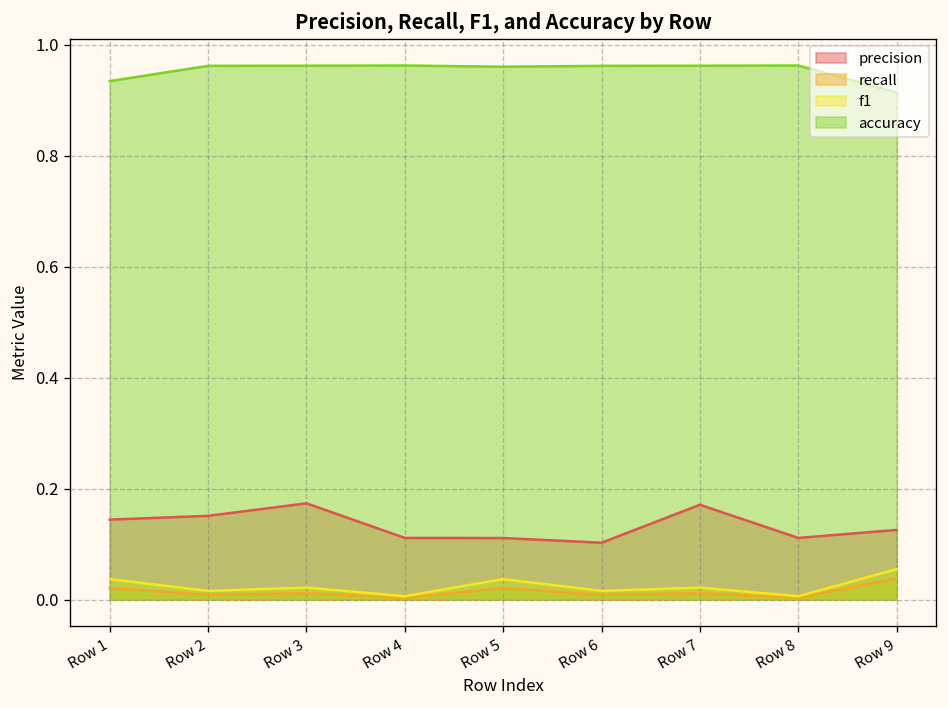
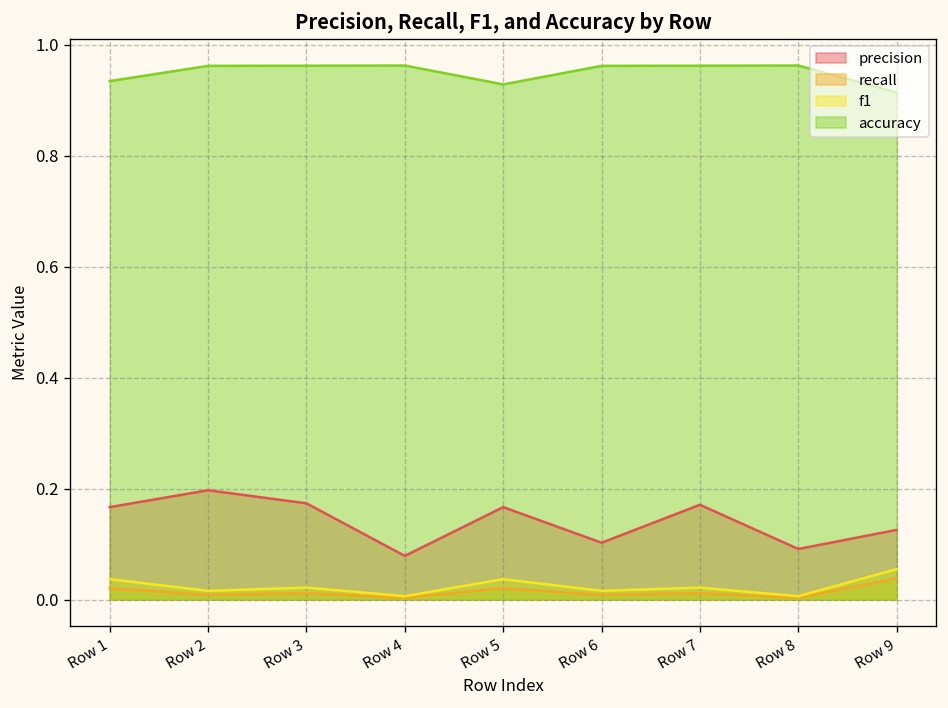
precision, Row 1: 0.14 -> 0.17
precision, Row 2: 0.15 -> 0.20
precision, Row 4: 0.11 -> 0.08
precision, Row 5: 0.11 -> 0.17
accuracy, Row 5: 0.96 -> 0.93
precision, Row 8: 0.11 -> 0.09
